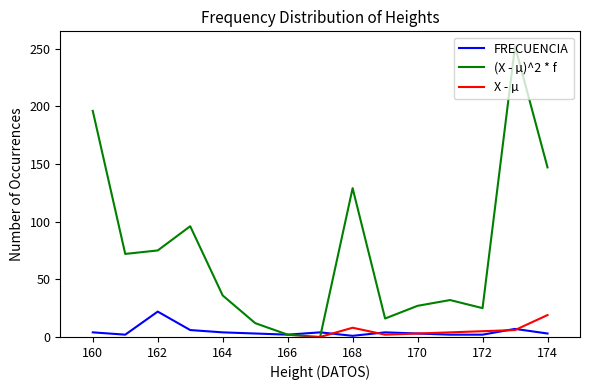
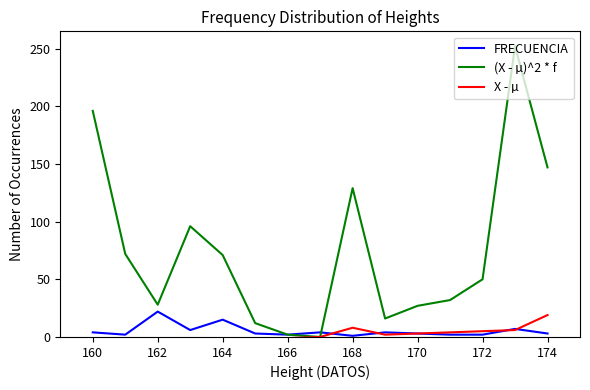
(X - µ)^2 * f, 162: 75 -> 28
FRECUENCIA, 164: 4 -> 15
(X - µ)^2 * f, 164: 36 -> 71
(X - µ)^2 * f, 172: 25 -> 50
